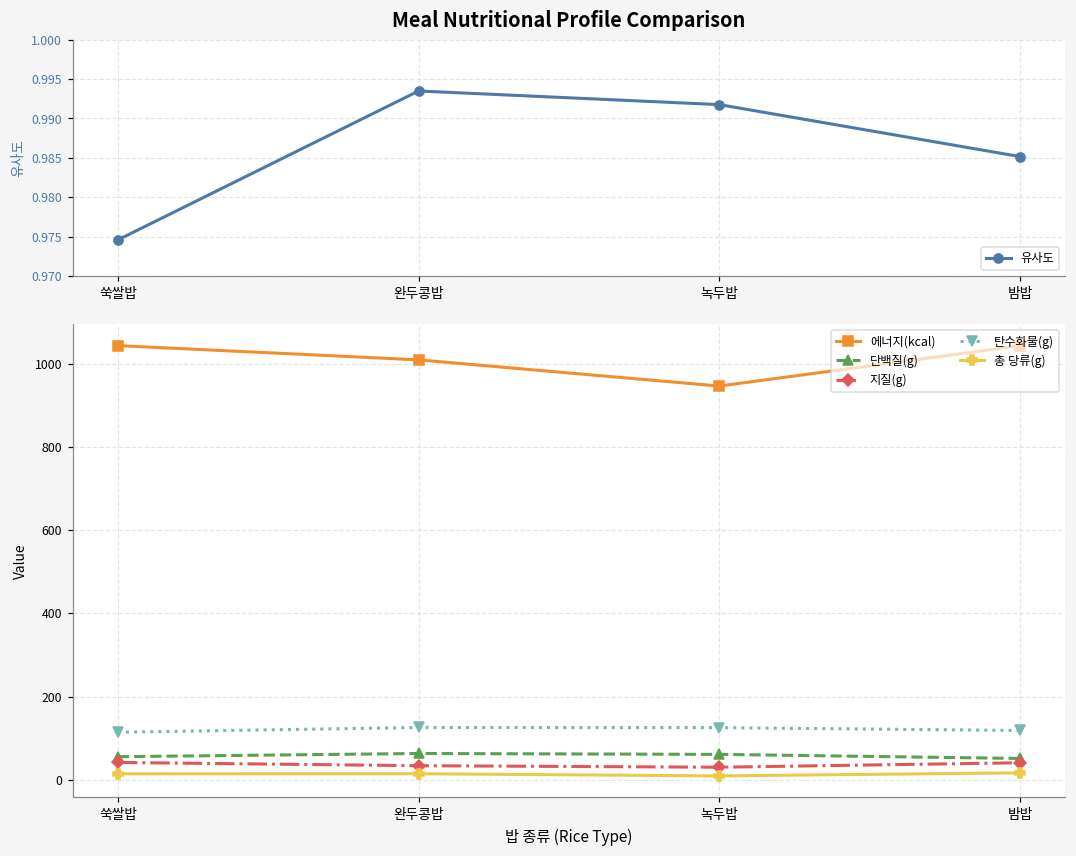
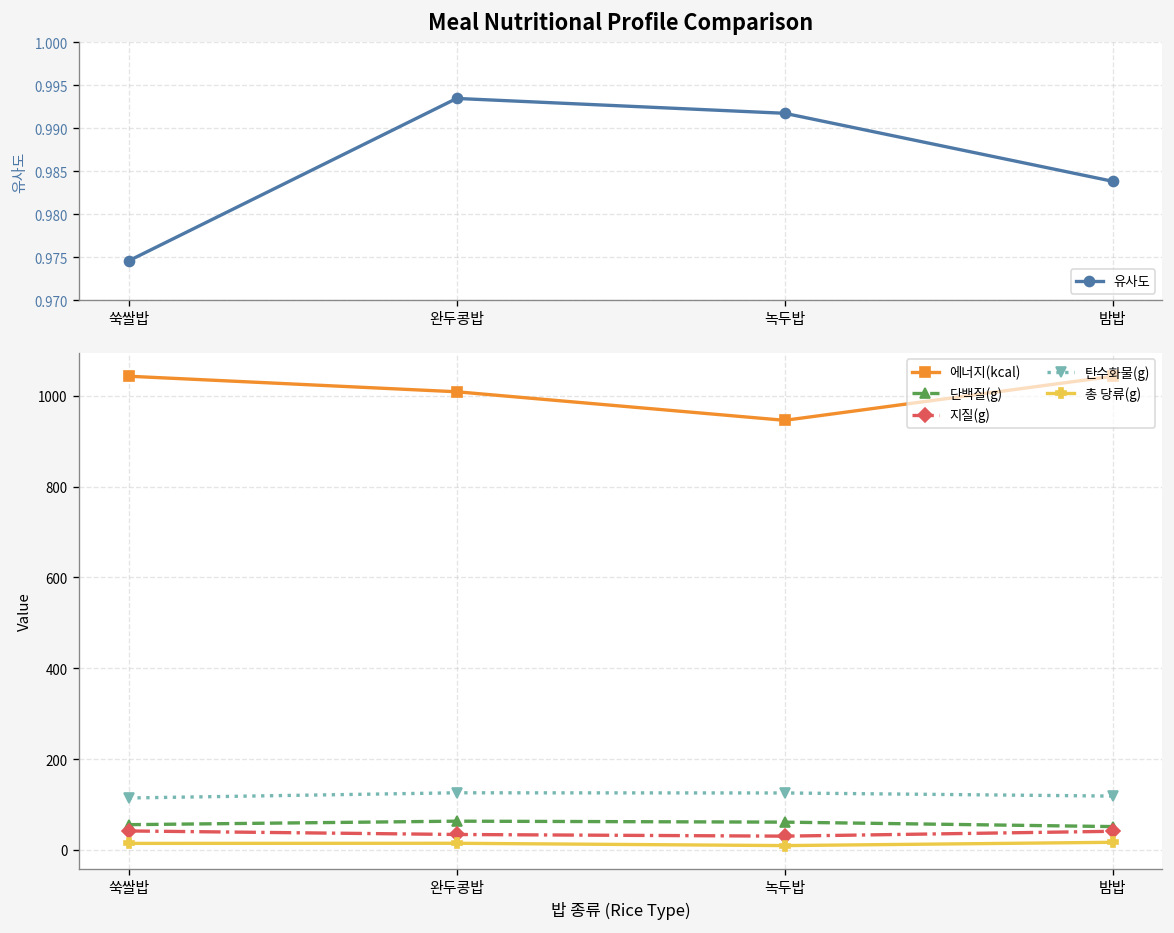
Meal Nutritional Profile Comparison, 밤밥: 0.985 -> 0.984
